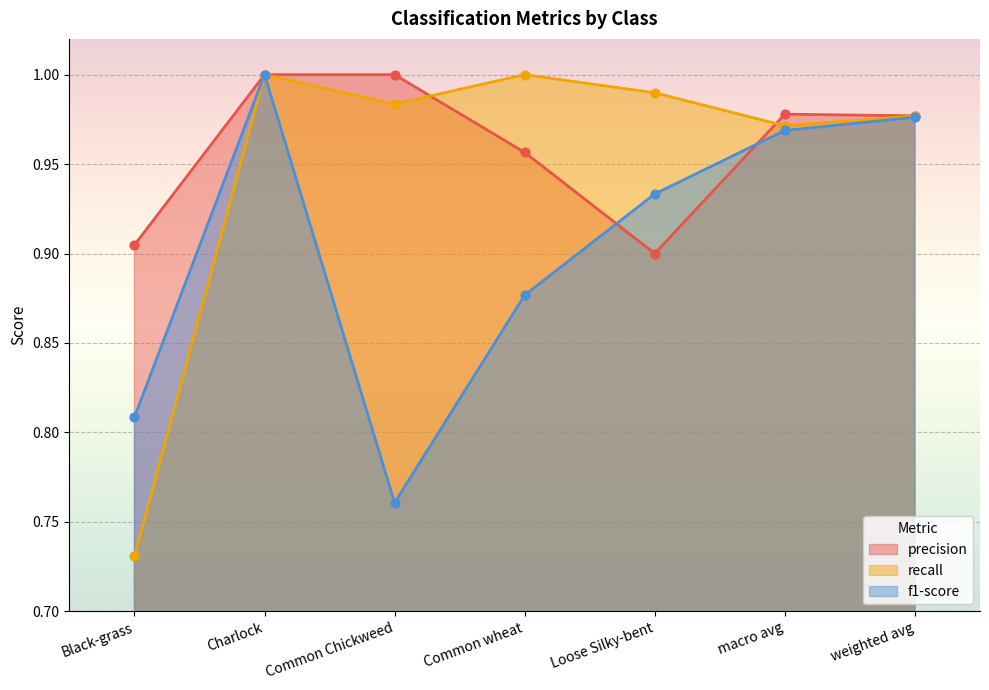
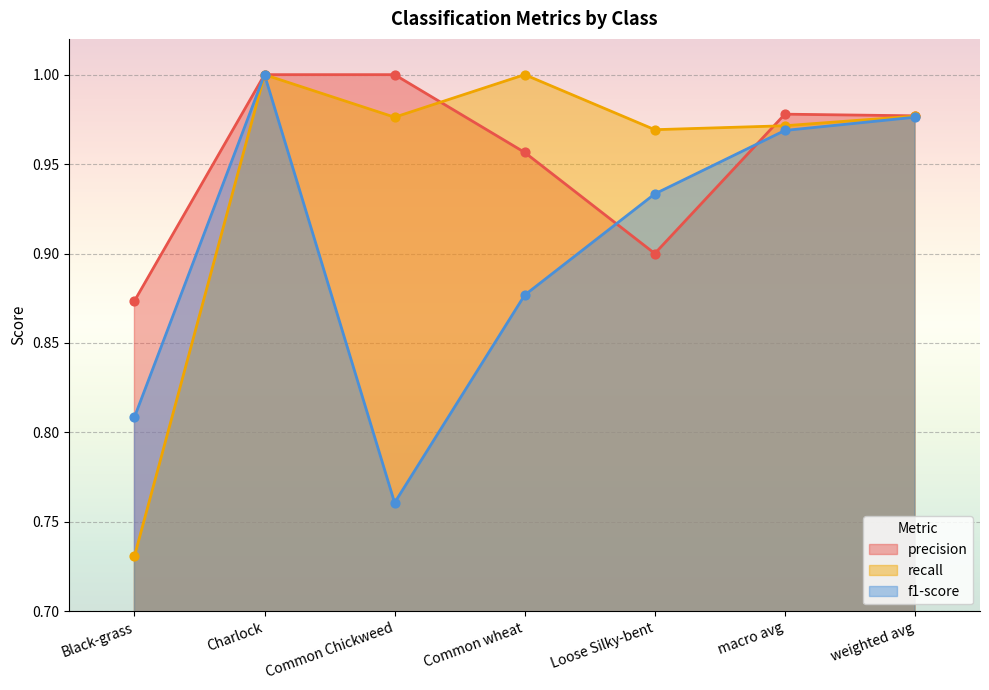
precision, Black-grass: 0.905 -> 0.873
recall, Common Chickweed: 0.984 -> 0.976
recall, Loose Silky-bent: 0.990 -> 0.969
